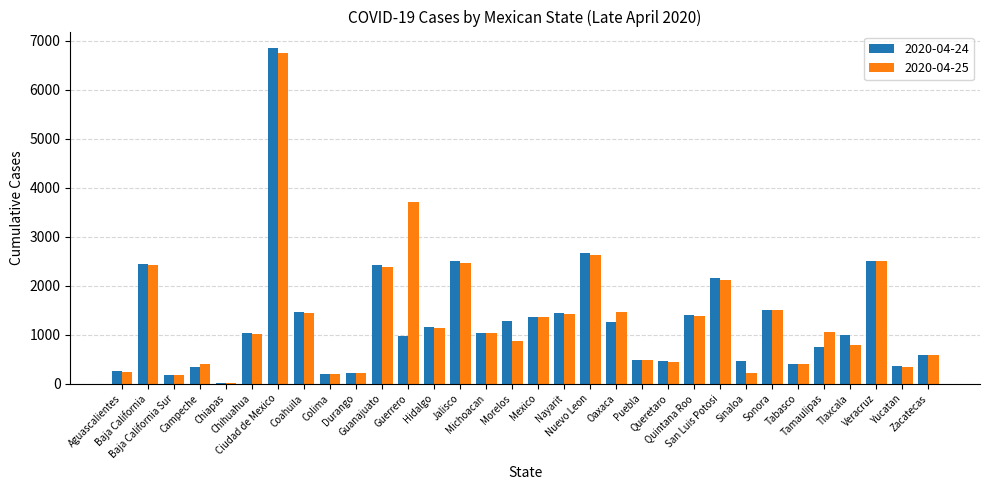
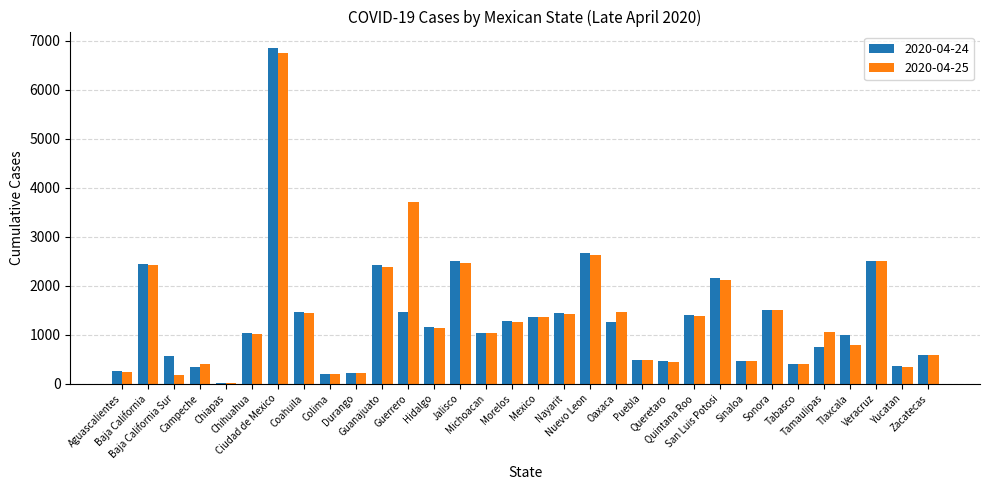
2020-04-24, Baja California Sur: 200 -> 600
2020-04-24, Guerrero: 1000 -> 1500
2020-04-25, Morelos: 900 -> 1300
2020-04-25, Sinaloa: 200 -> 500
